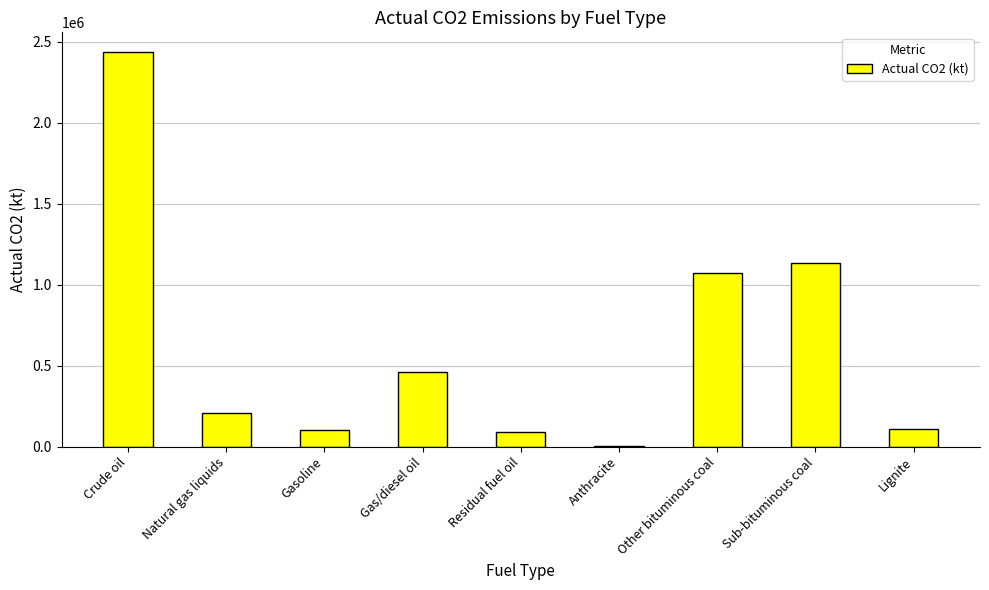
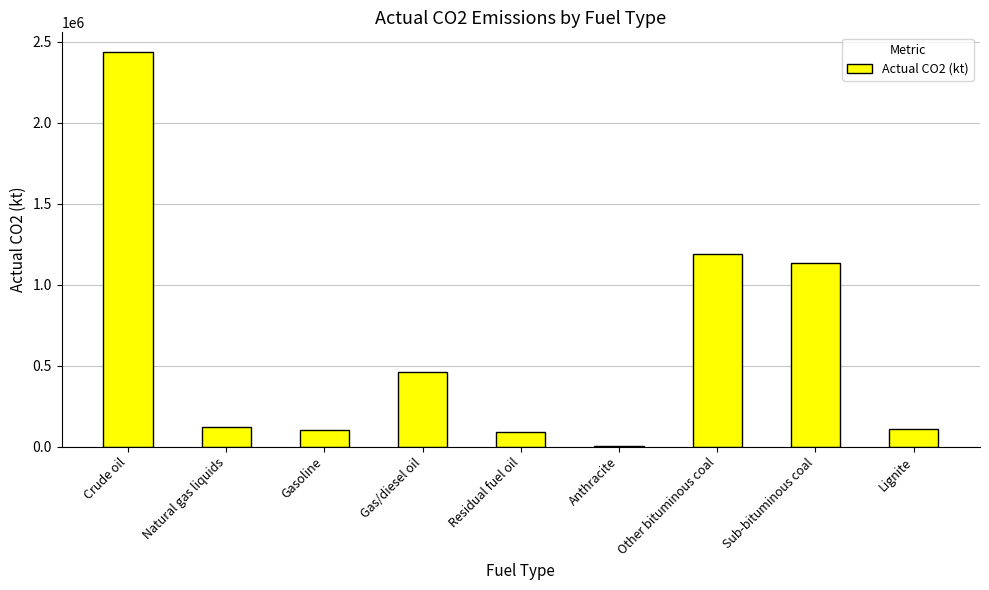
Natural gas liquids: 210000 -> 120000
Other bituminous coal: 1070000 -> 1190000
